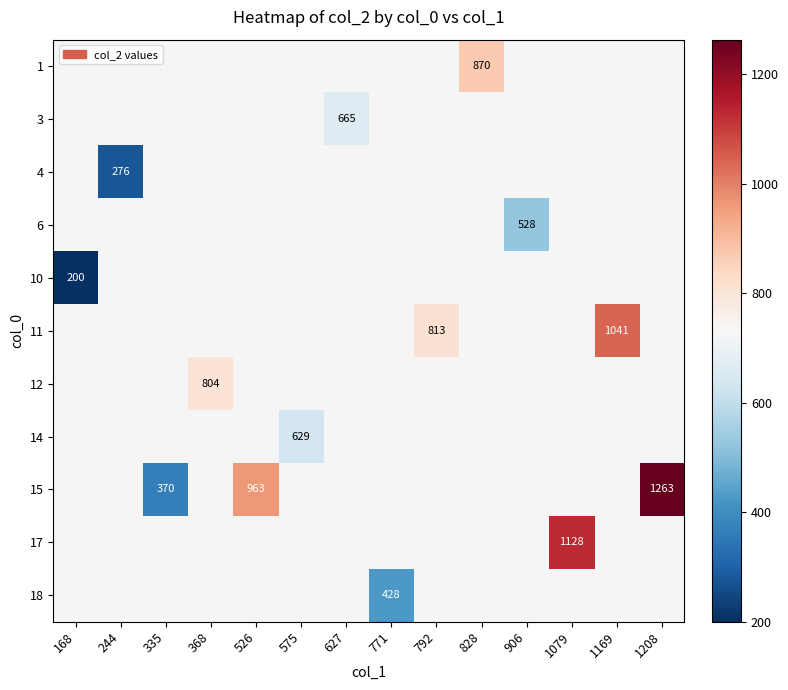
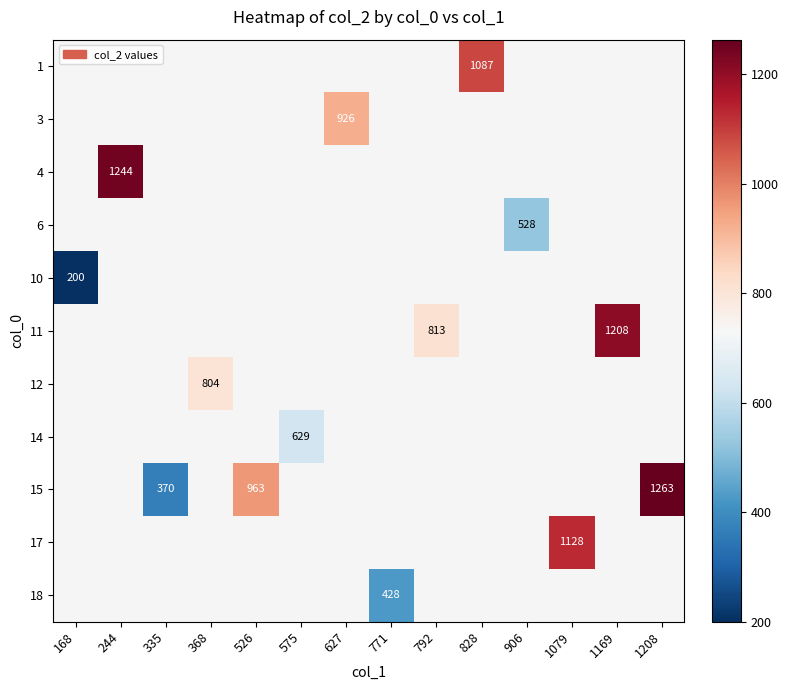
1, 828: 870 -> 1087
3, 627: 665 -> 926
4, 244: 276 -> 1244
11, 1169: 1041 -> 1208
